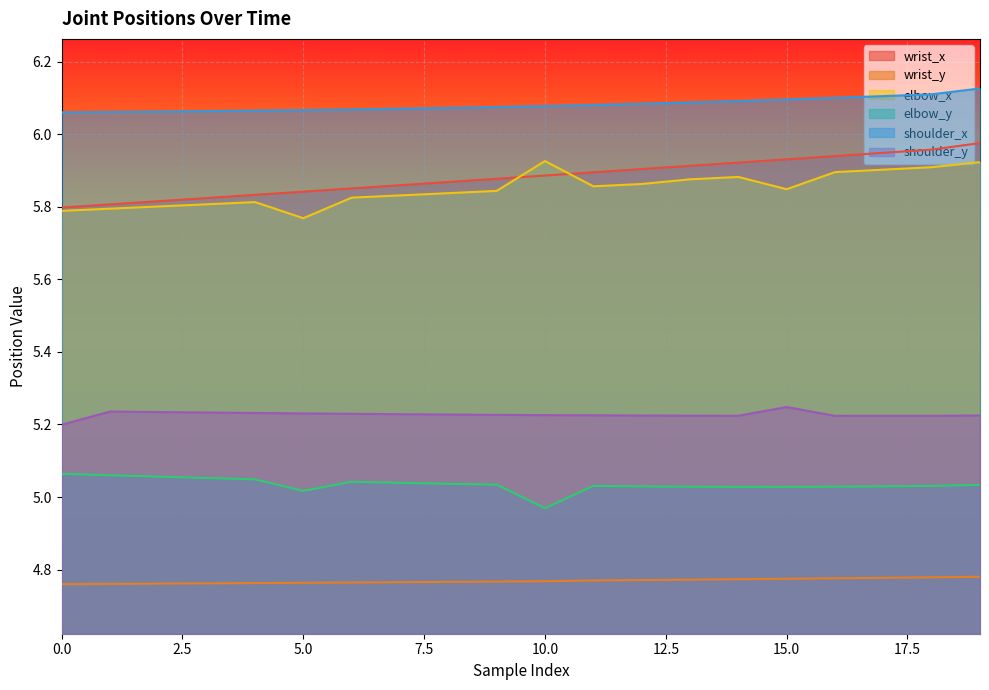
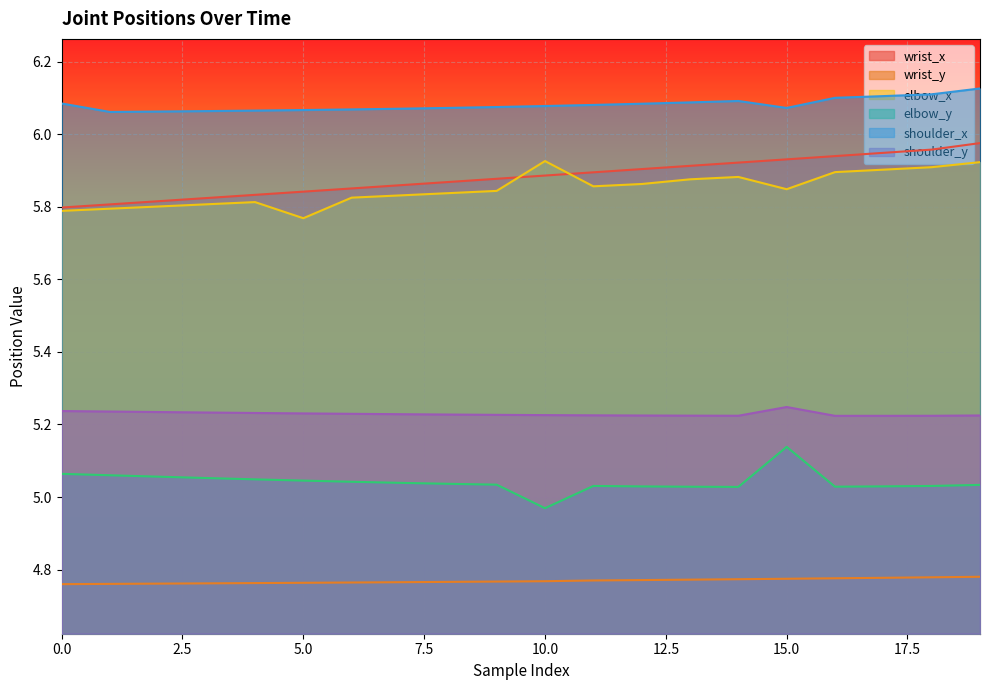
shoulder_x, 0.0: 6.06 -> 6.08
shoulder_y, 0.0: 5.20 -> 5.24
elbow_y, 5.0: 5.02 -> 5.05
elbow_y, 15.0: 5.03 -> 5.14
shoulder_x, 15.0: 6.10 -> 6.07
